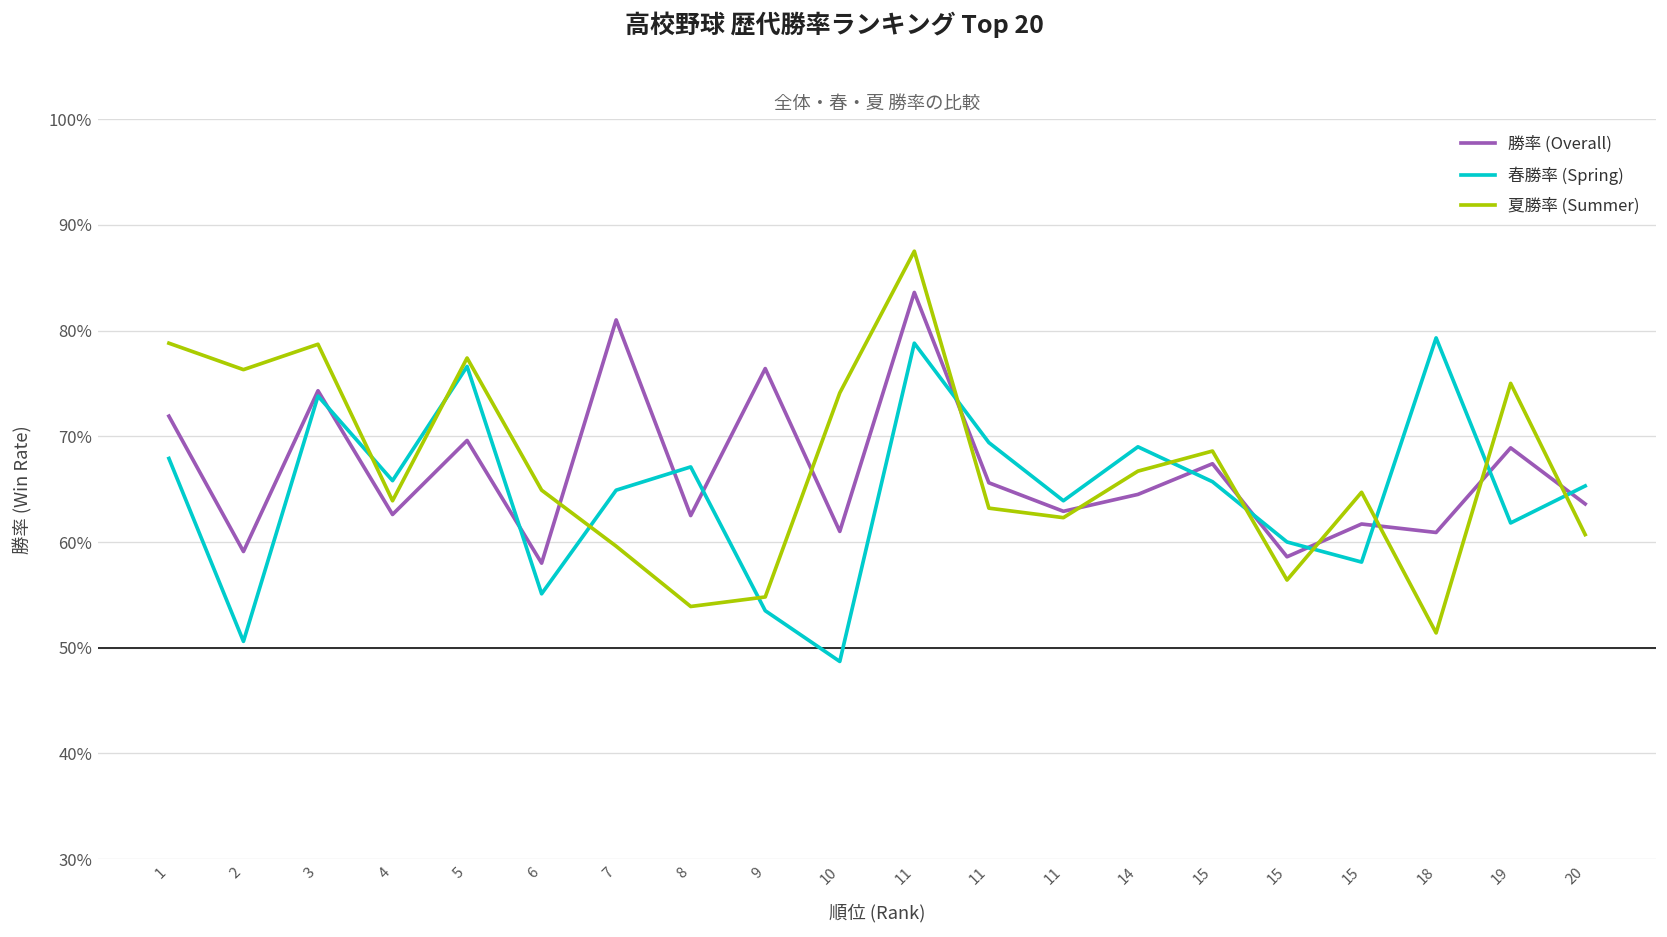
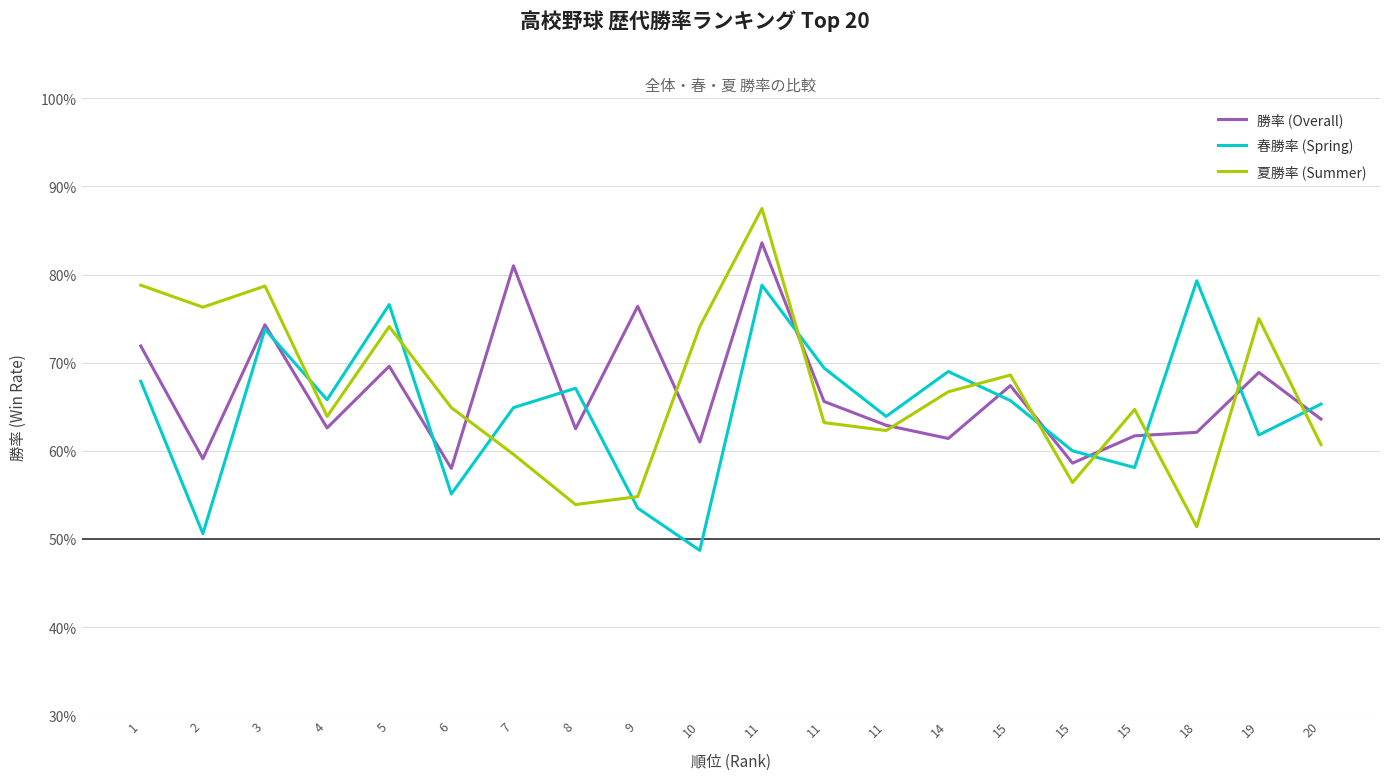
夏勝率 (Summer), 5: 77% -> 74%
勝率 (Overall), 14: 65% -> 61%
勝率 (Overall), 18: 61% -> 62%
